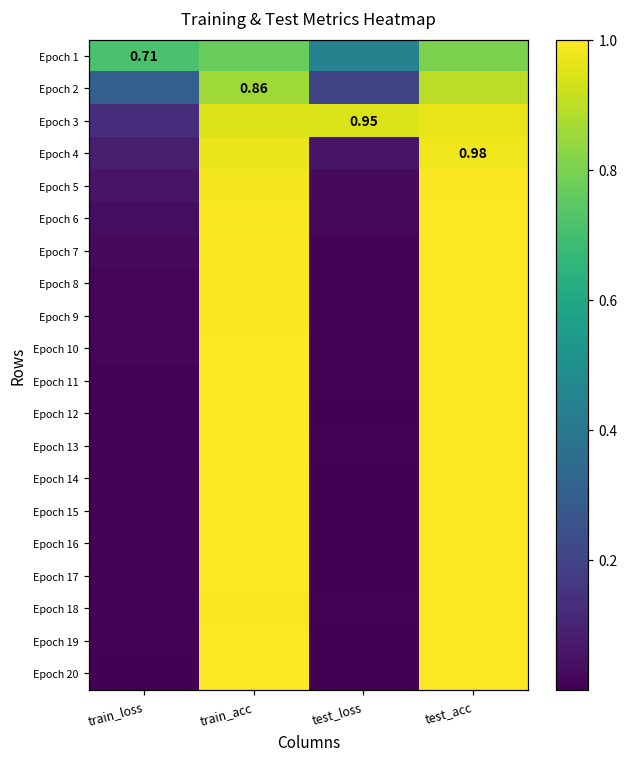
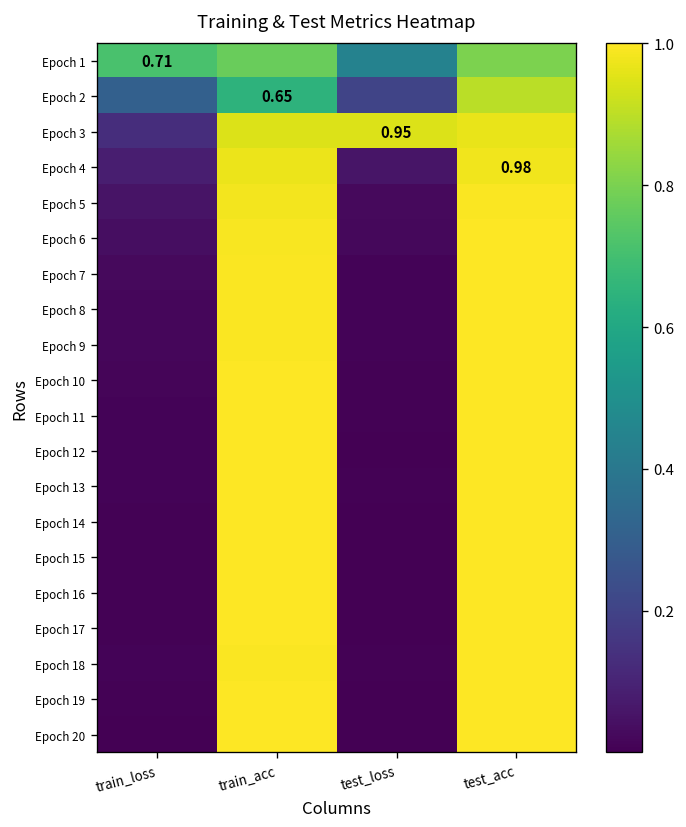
Epoch 2, train_acc: 0.86 -> 0.65
